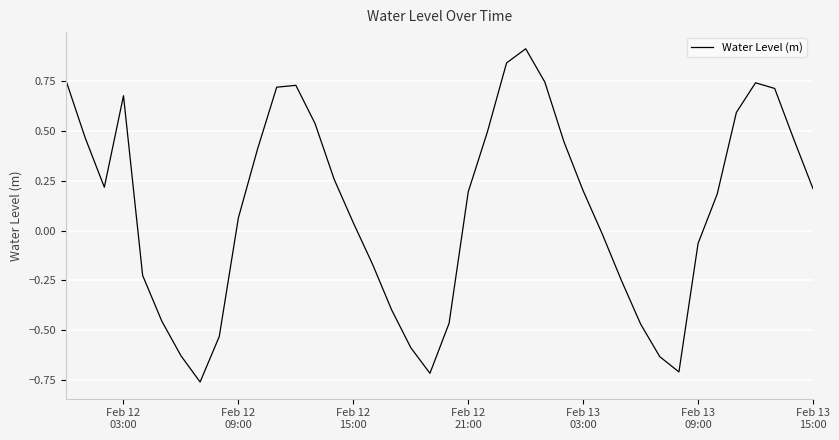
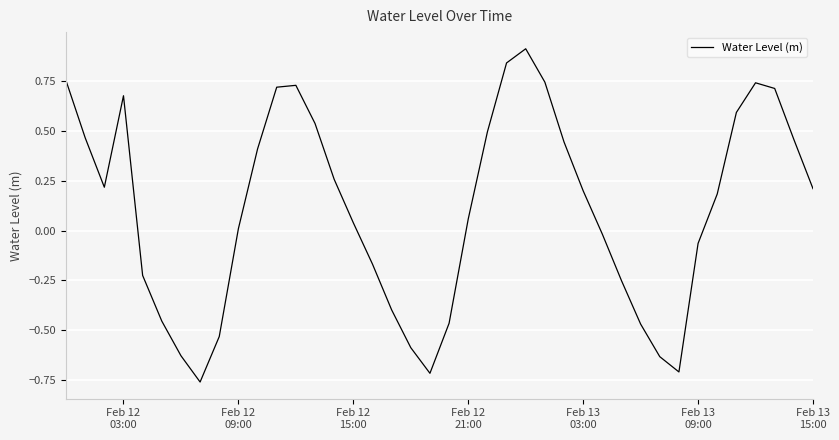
Feb 12 09:00: 0.06 -> 0.01
Feb 12 21:00: 0.19 -> 0.06
